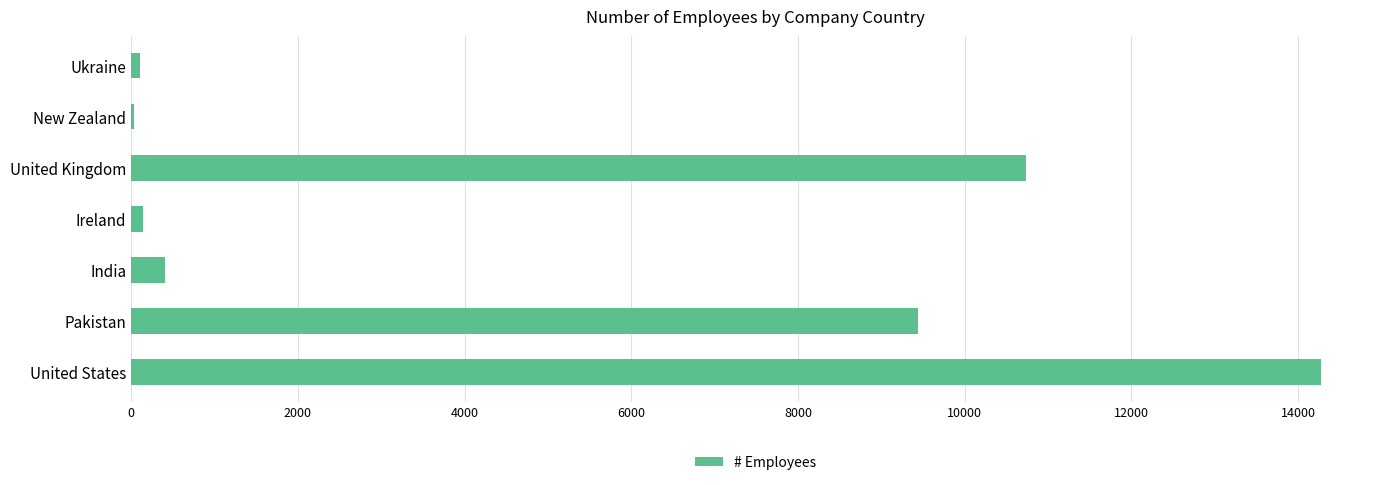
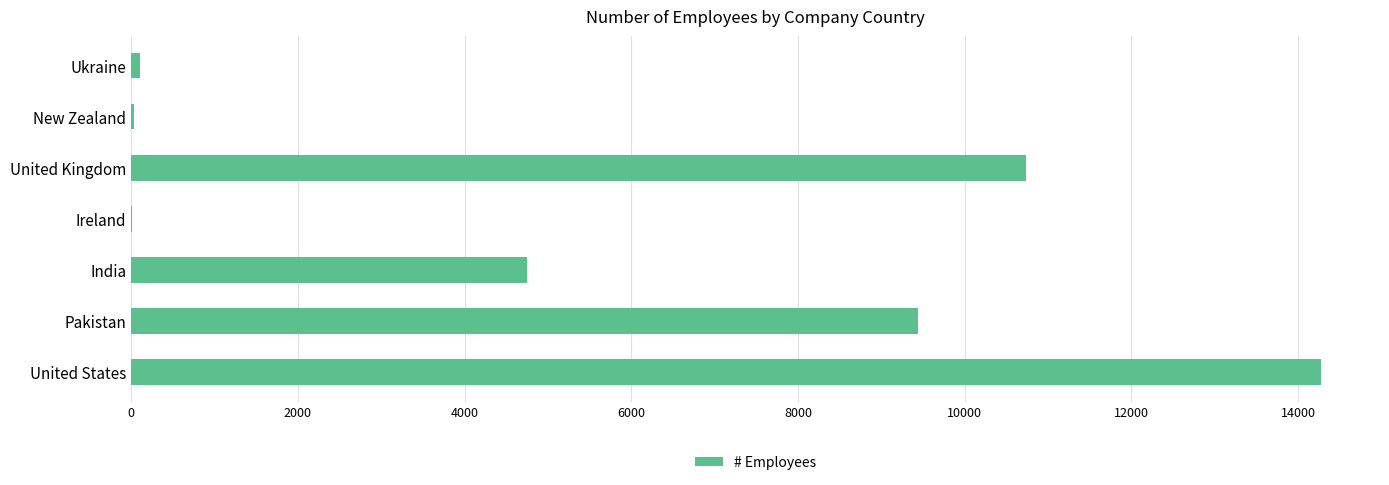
Ireland: 100 -> 0
India: 400 -> 4700
